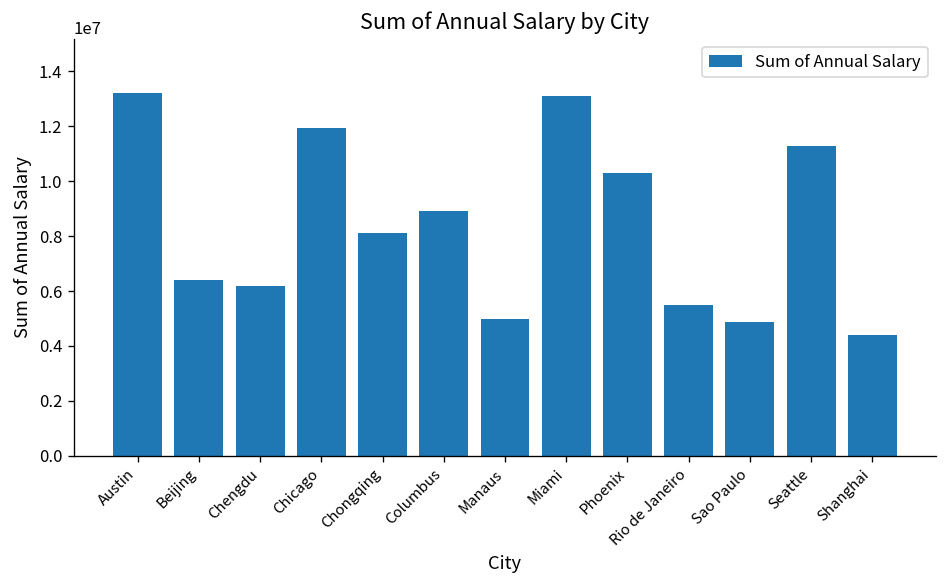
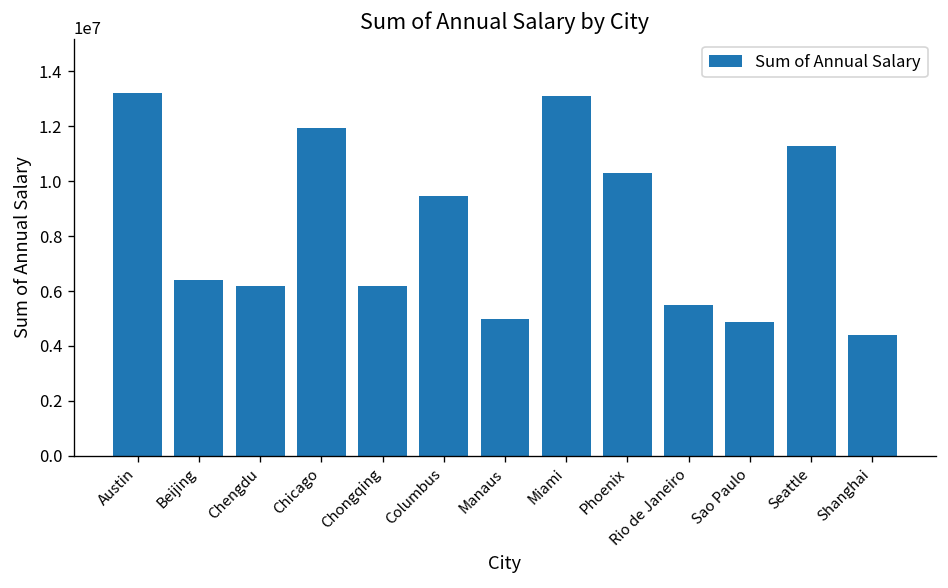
Chongqing: 8100000 -> 6200000
Columbus: 8900000 -> 9400000
